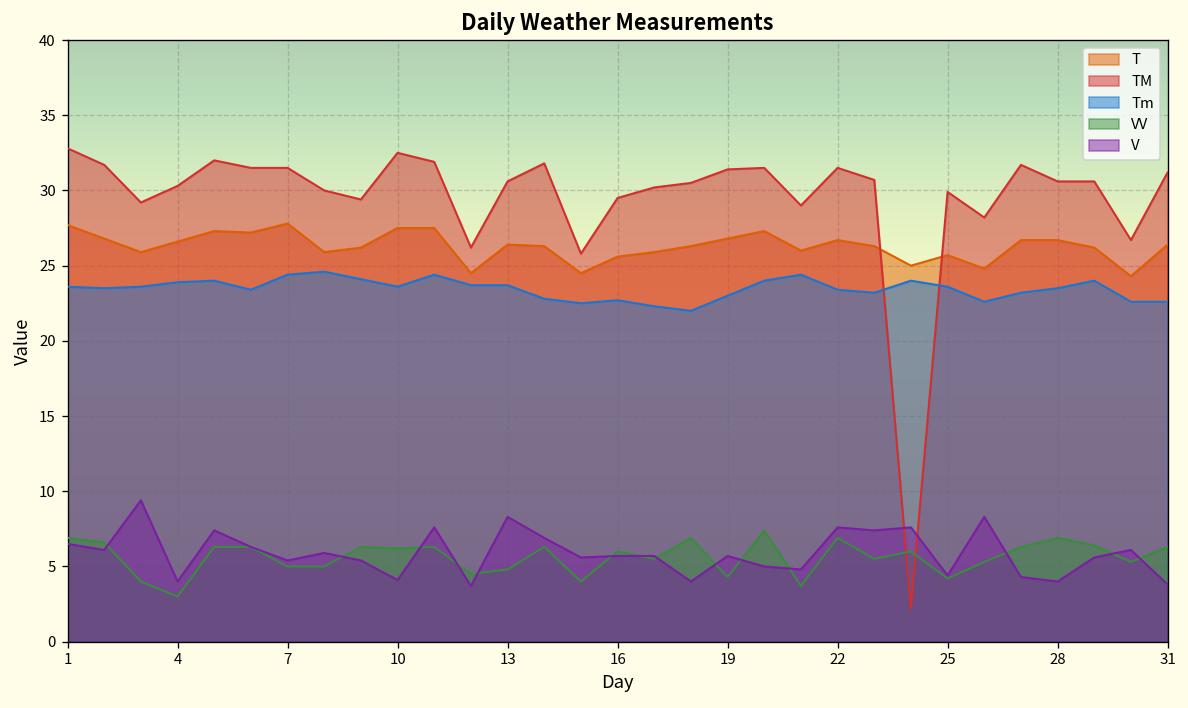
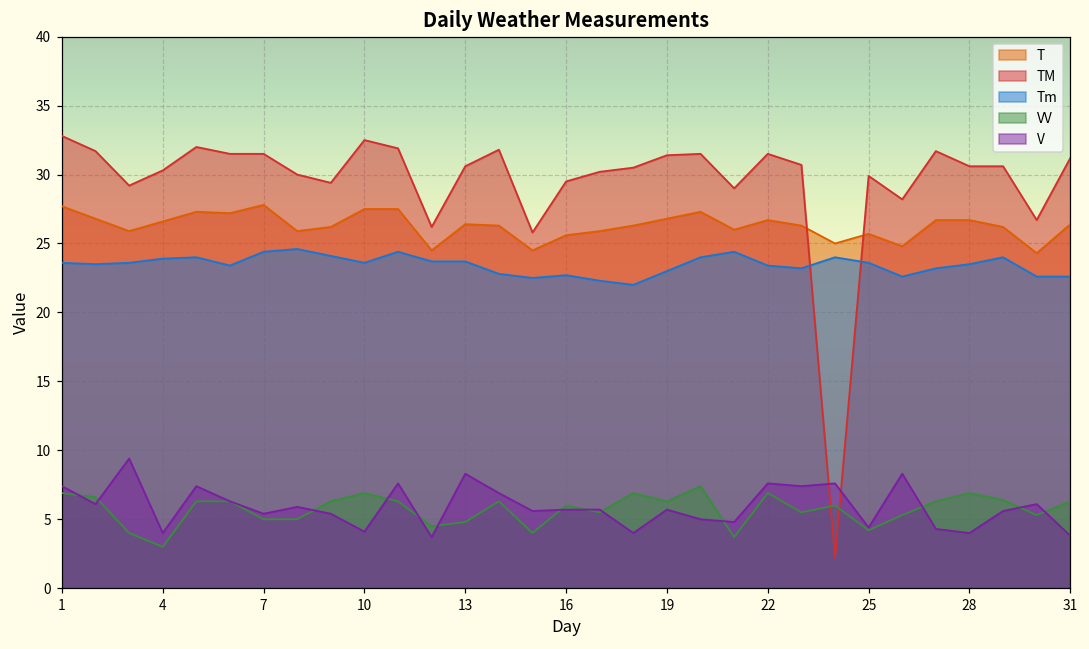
V, 1: 6.5 -> 7.4
VV, 10: 6.2 -> 6.9
VV, 19: 4.3 -> 6.3
